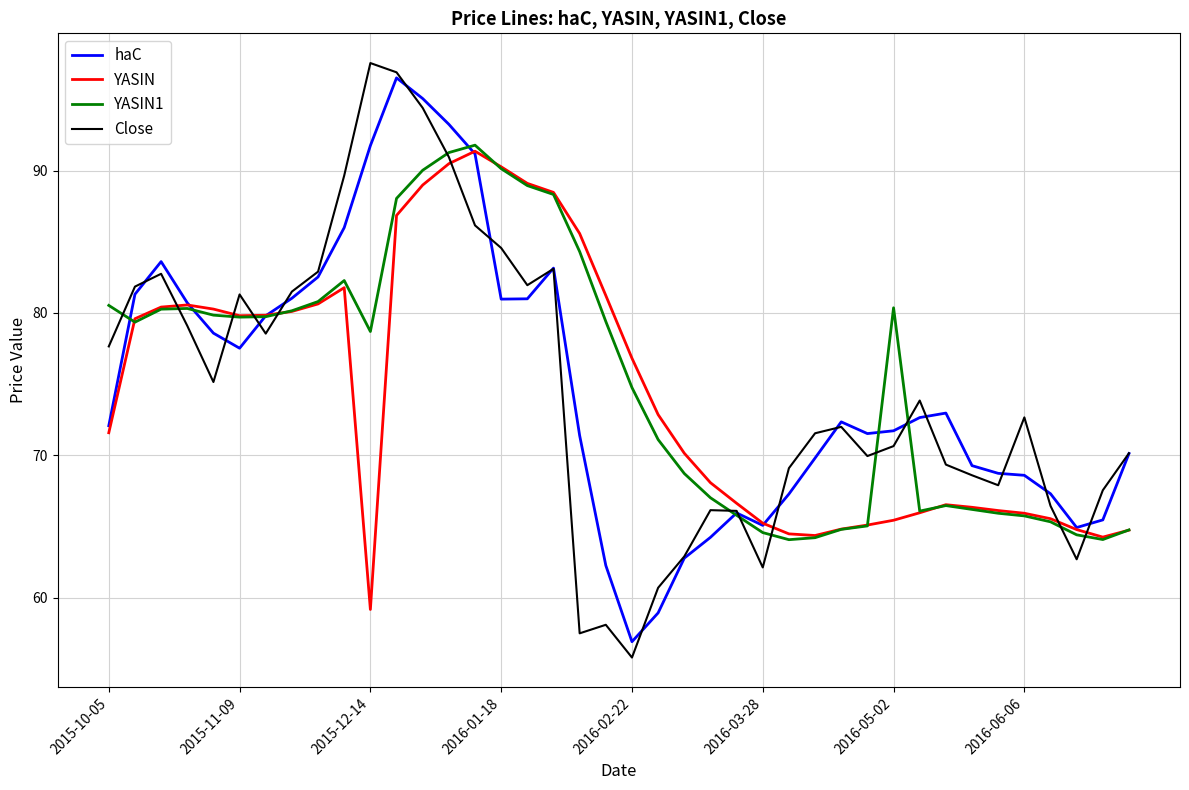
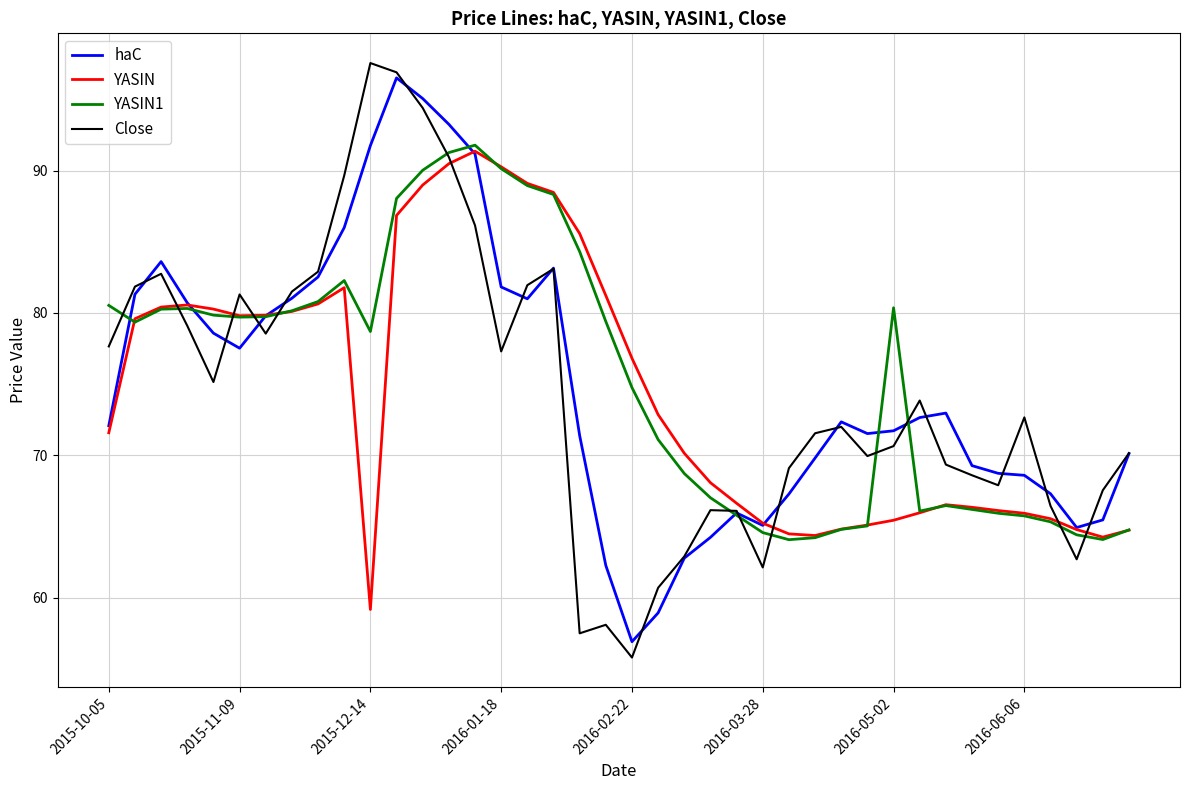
haC, 2016-01-18: 81.0 -> 81.8
Close, 2016-01-18: 84.6 -> 77.3
